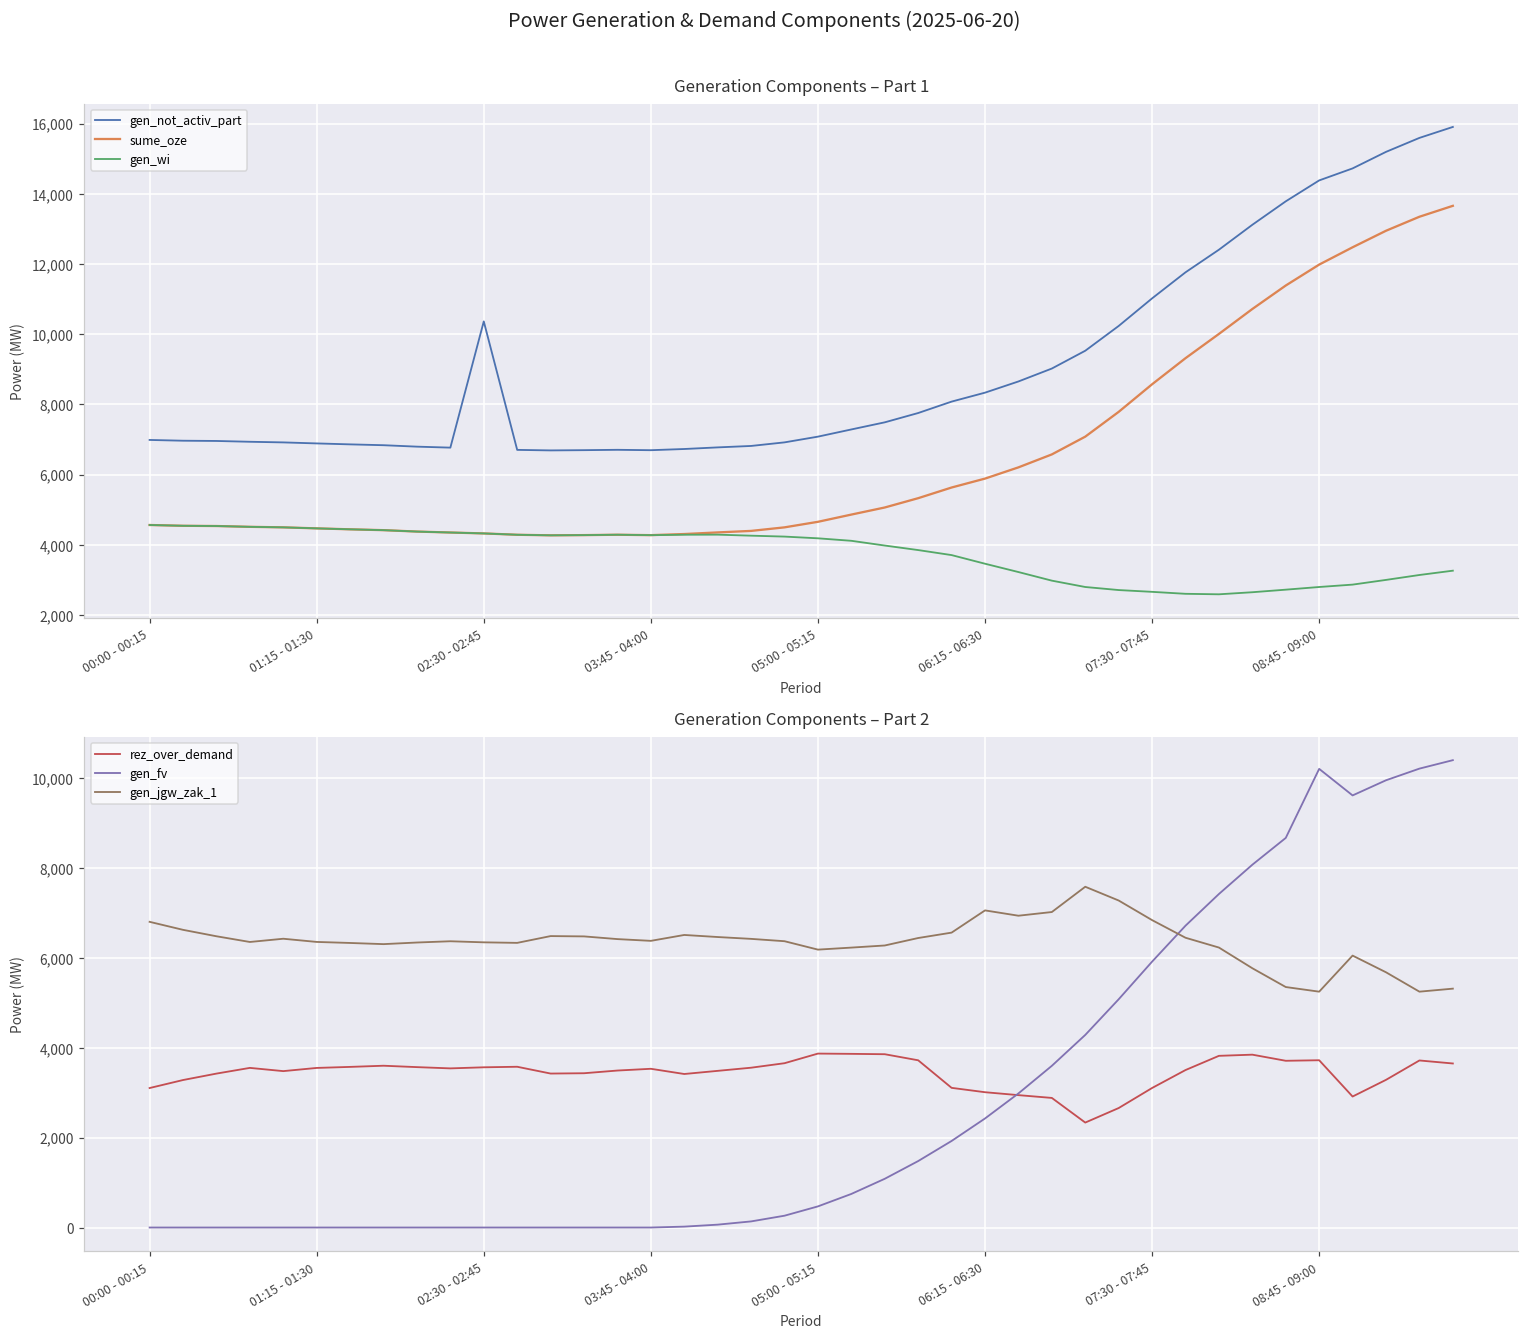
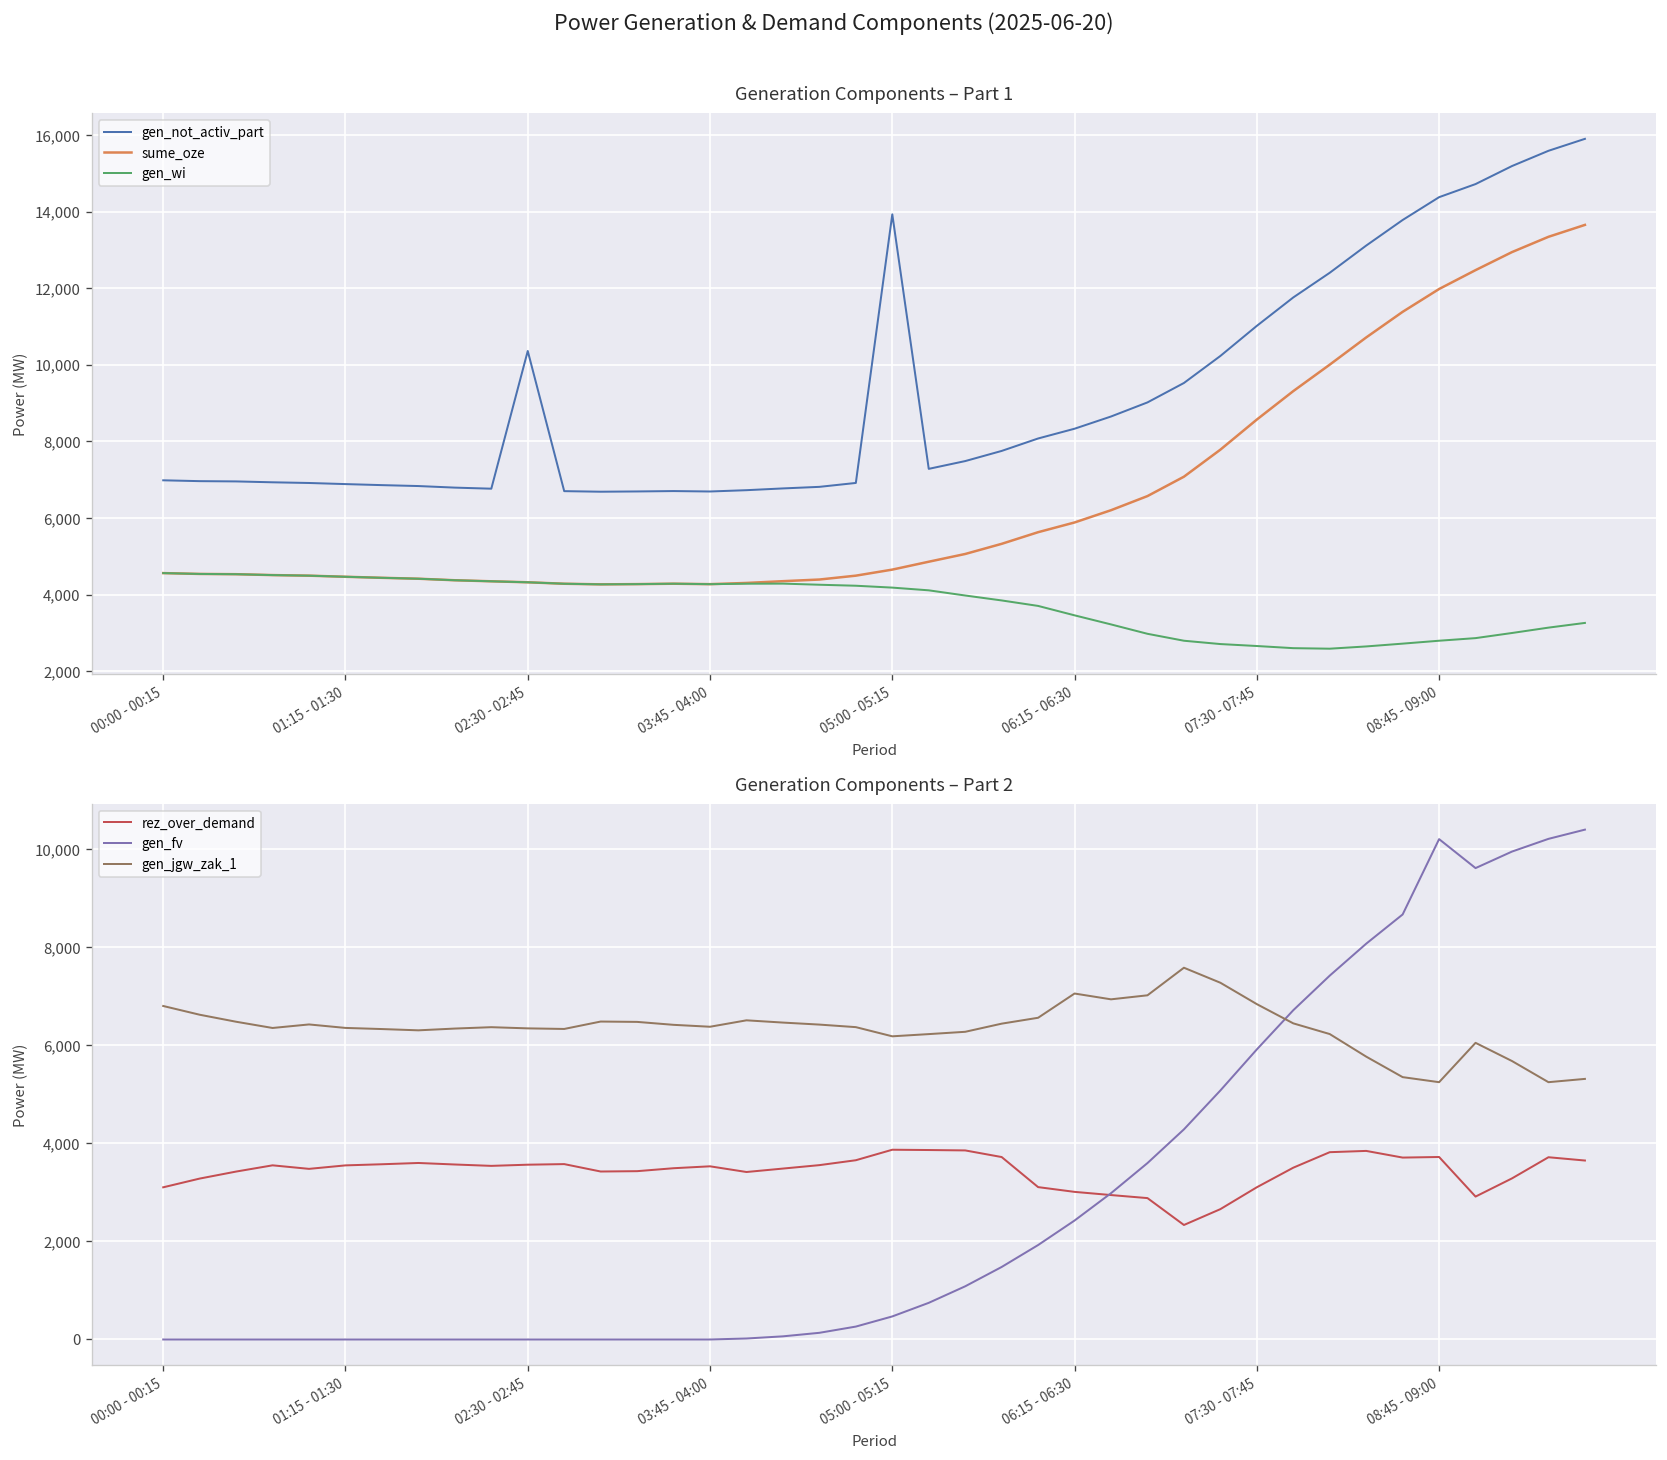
Generation Components – Part 1, gen_not_activ_part, 05:00 - 05:15: 7,100 -> 13,900
